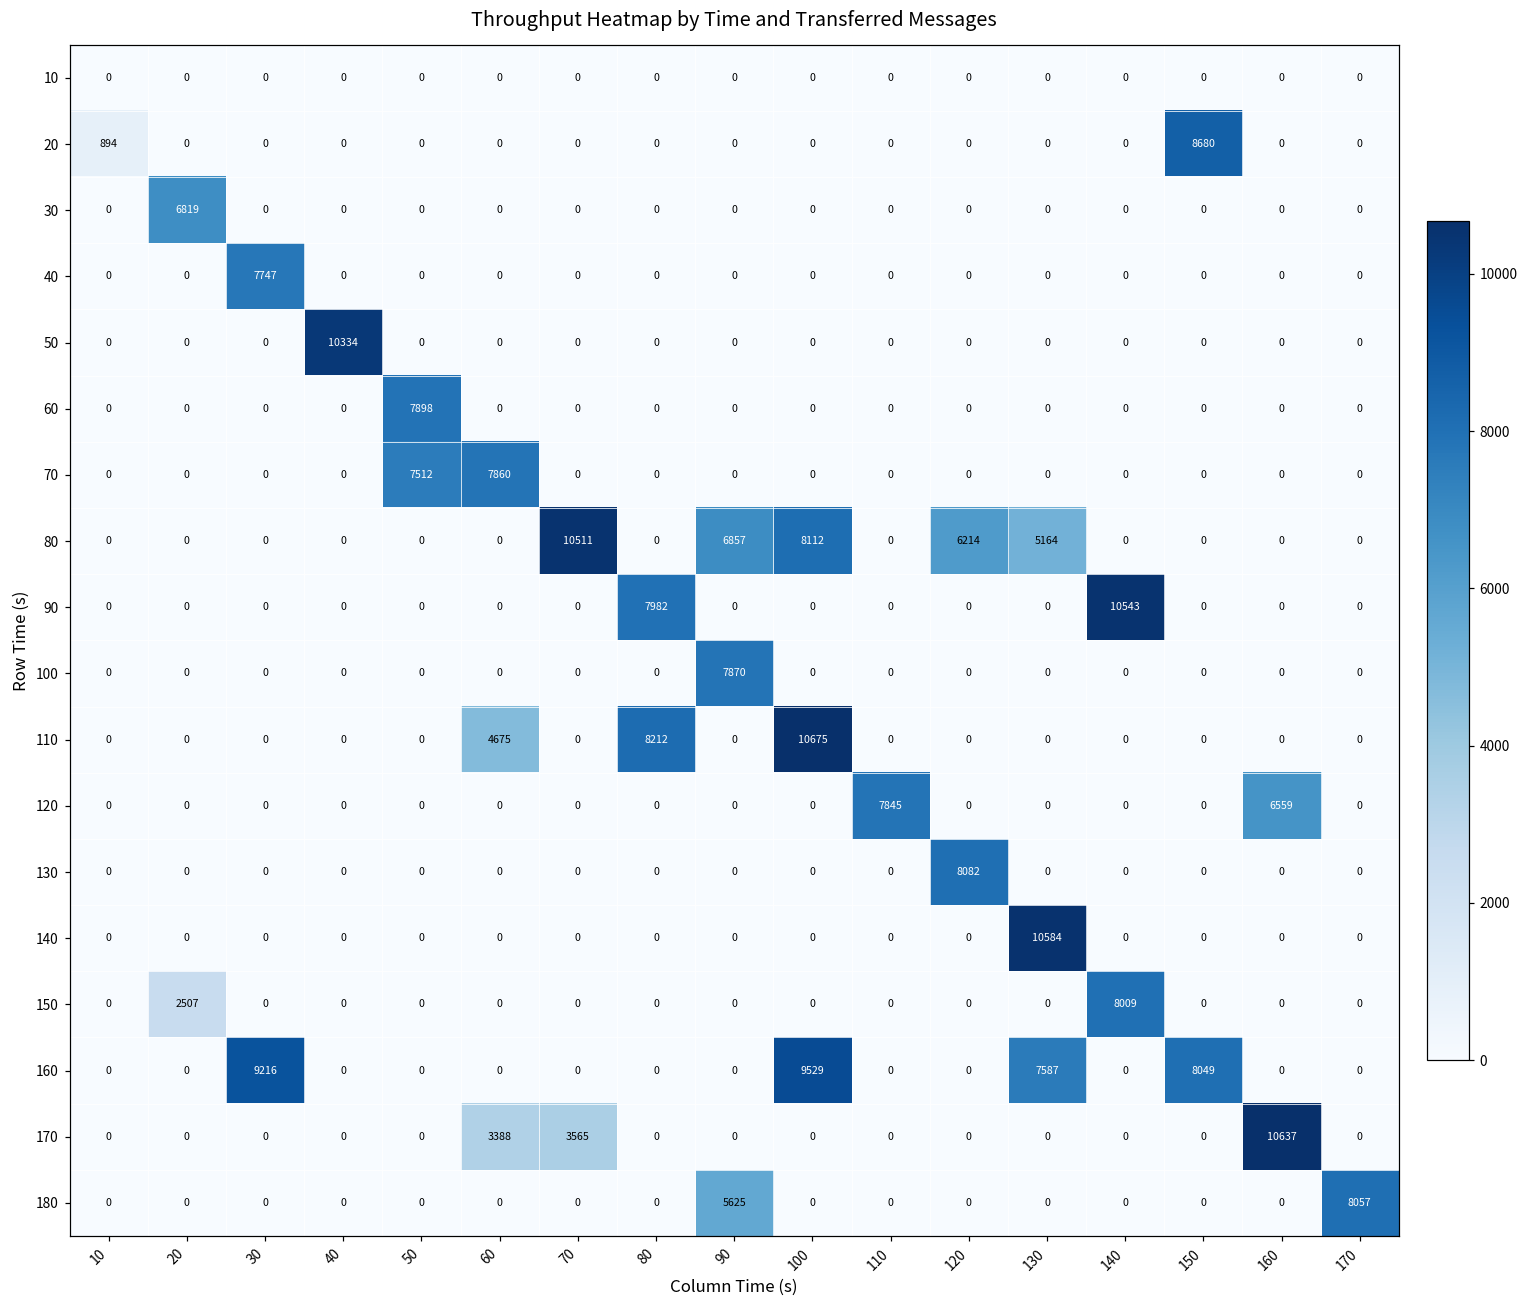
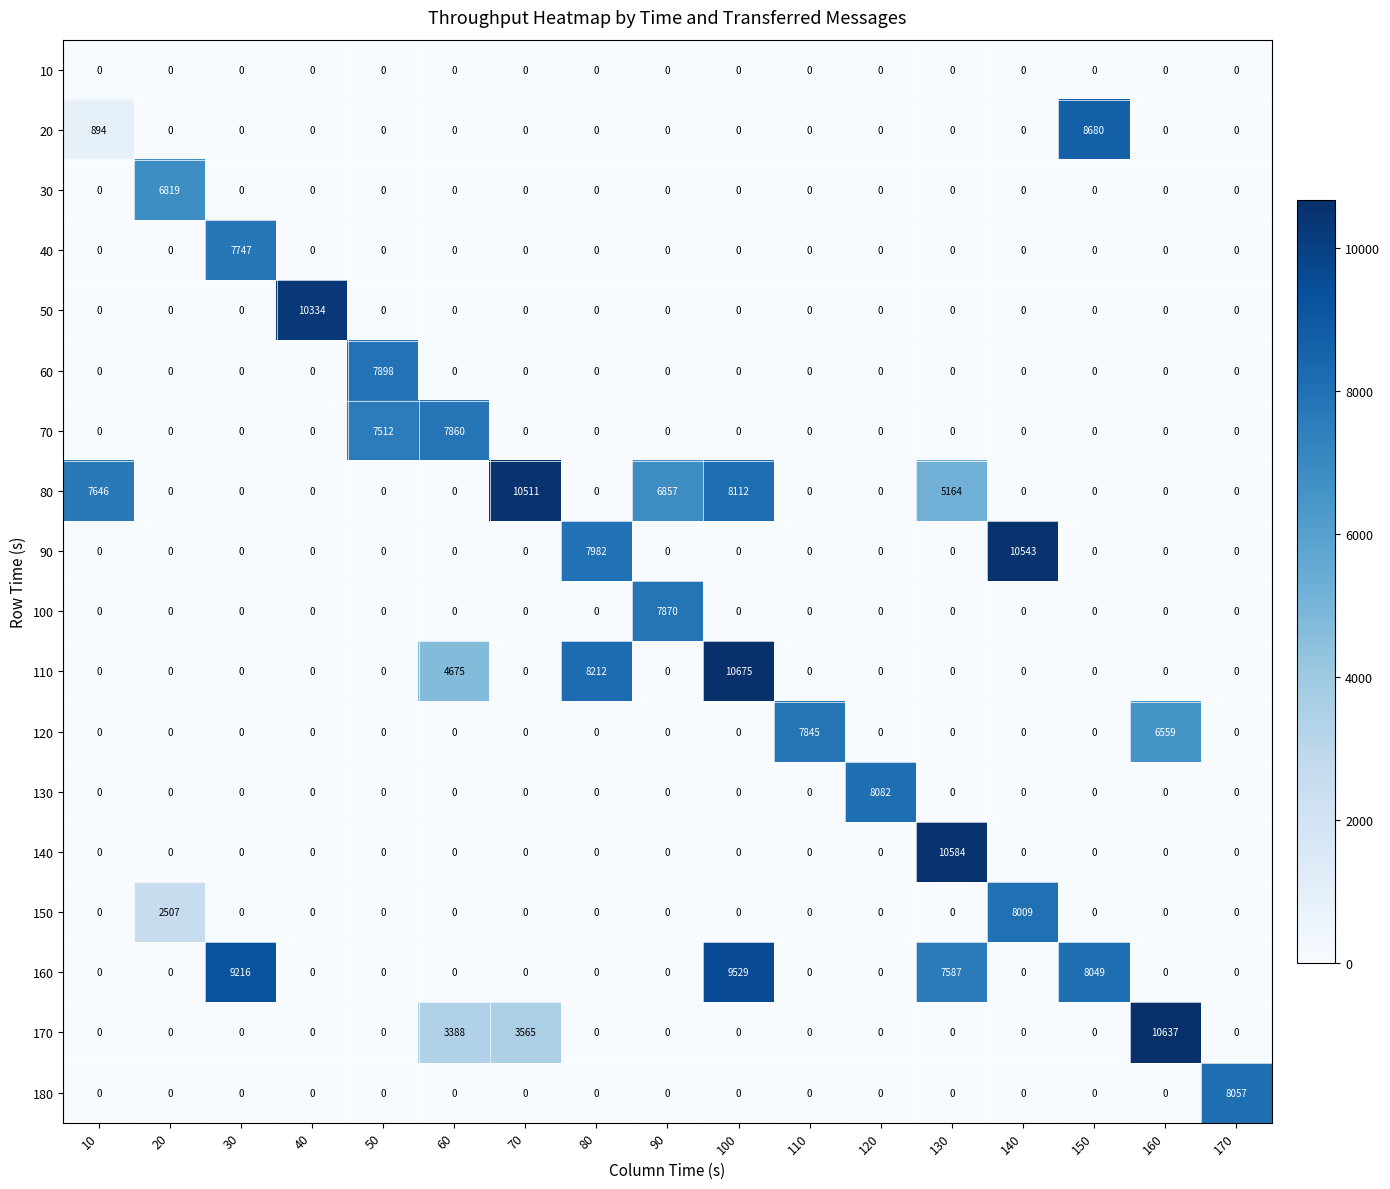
80, 10: 0 -> 7646
80, 120: 6214 -> 0
180, 90: 5625 -> 0
